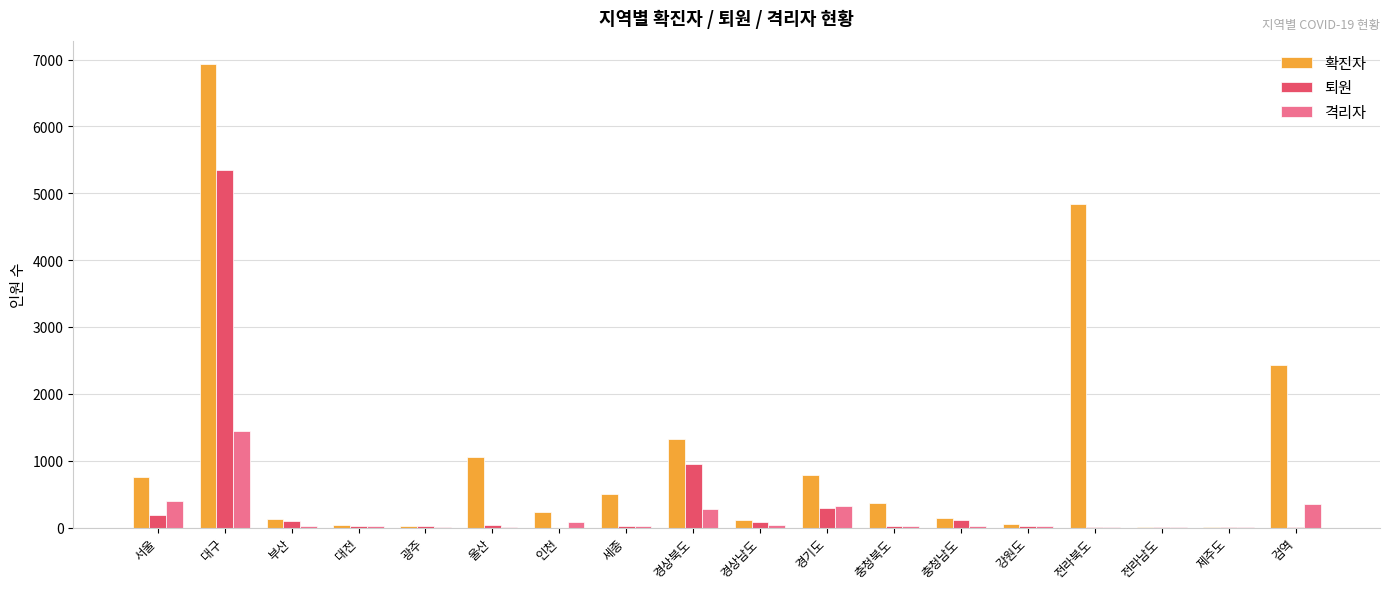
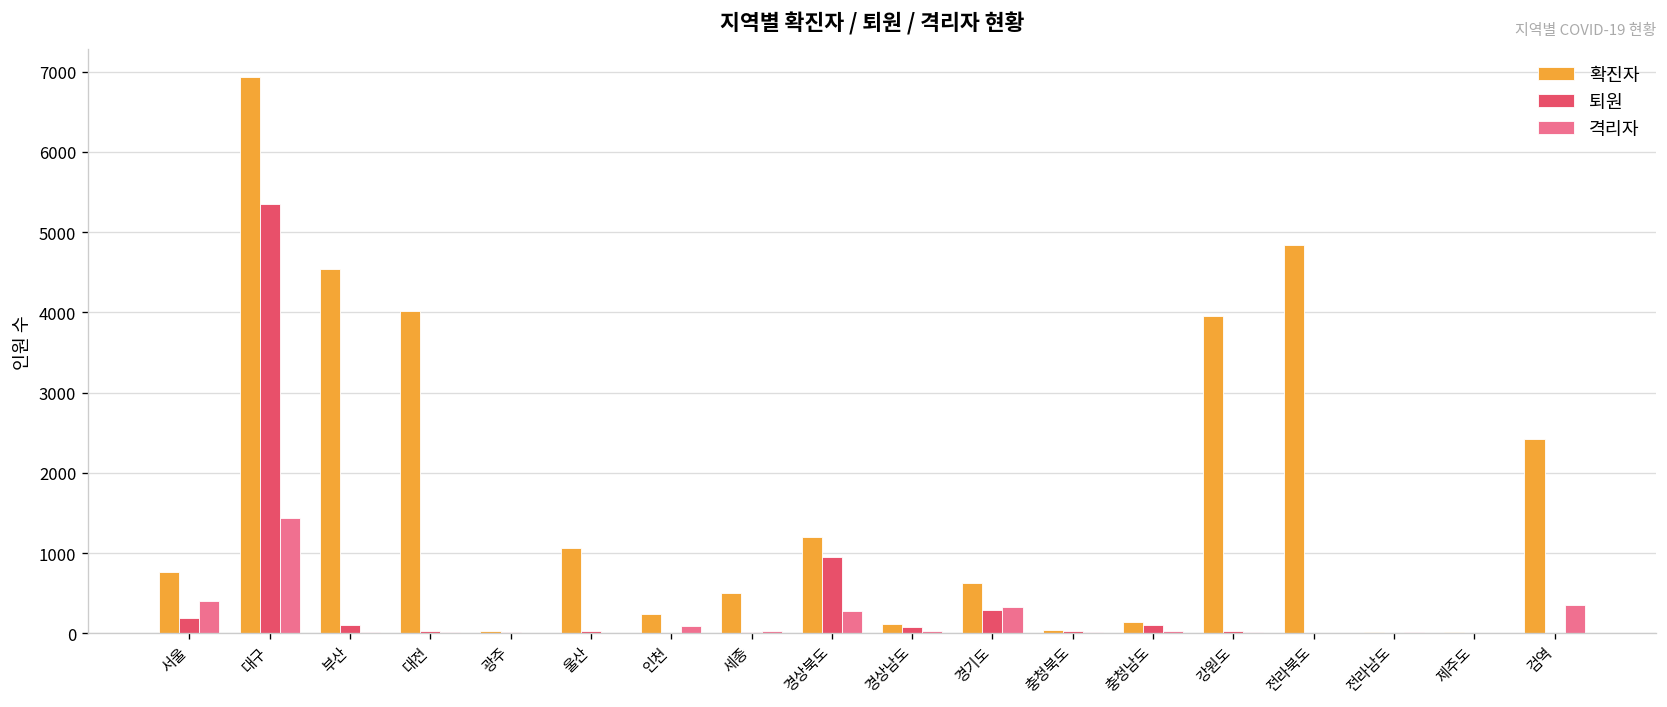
확진자, 부산: 100 -> 4500
확진자, 대전: 0 -> 4000
확진자, 경상북도: 1300 -> 1200
확진자, 경기도: 800 -> 600
확진자, 충청북도: 400 -> 0
확진자, 강원도: 0 -> 4000
